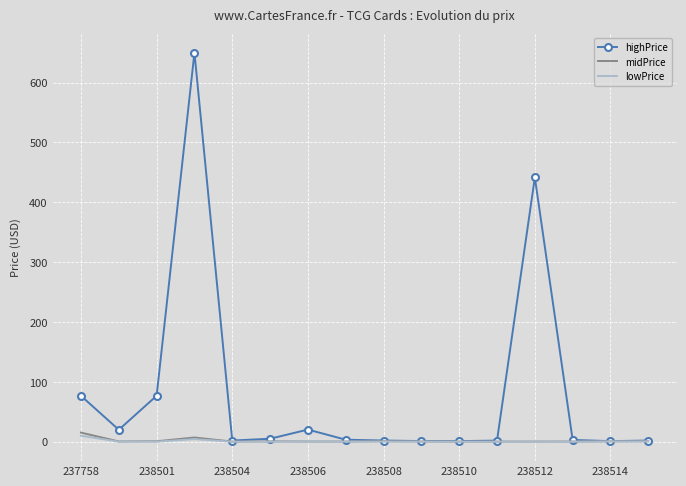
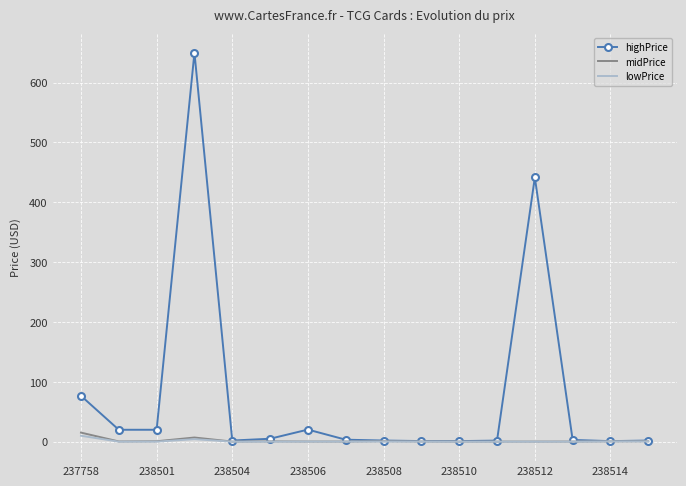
highPrice, 238501: 80 -> 20
